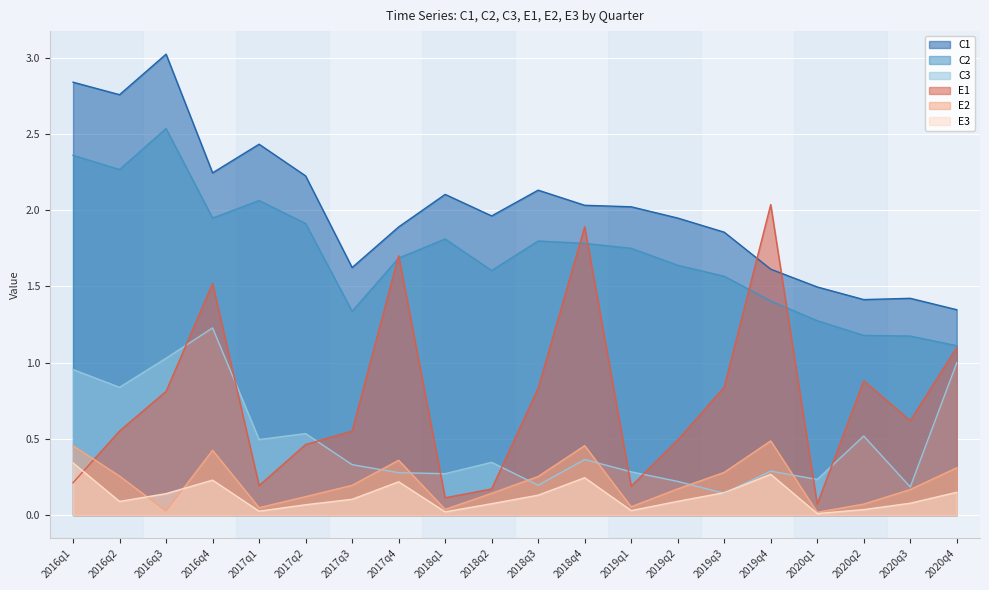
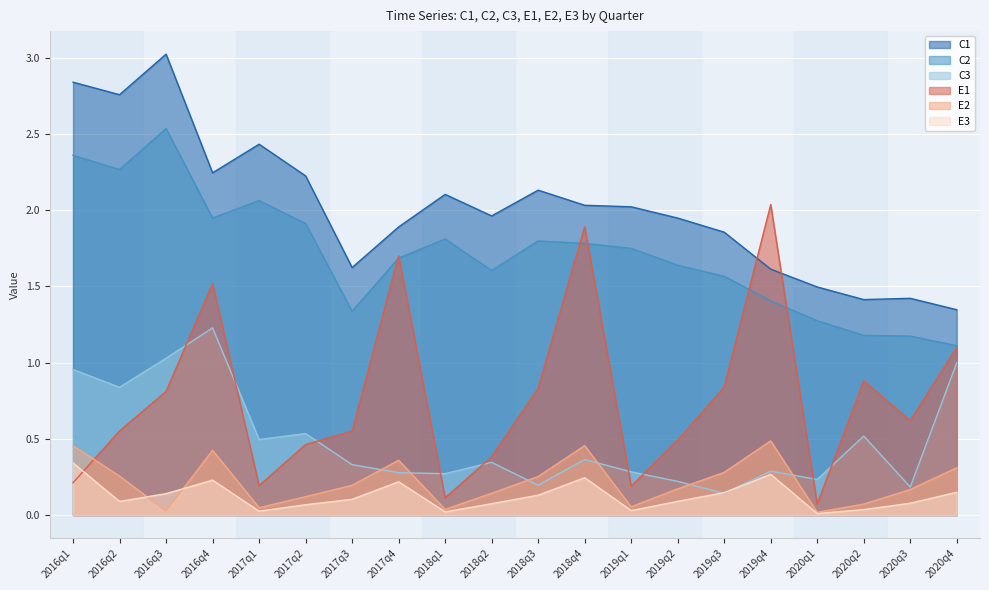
E1, 2018q2: 0.17 -> 0.38
